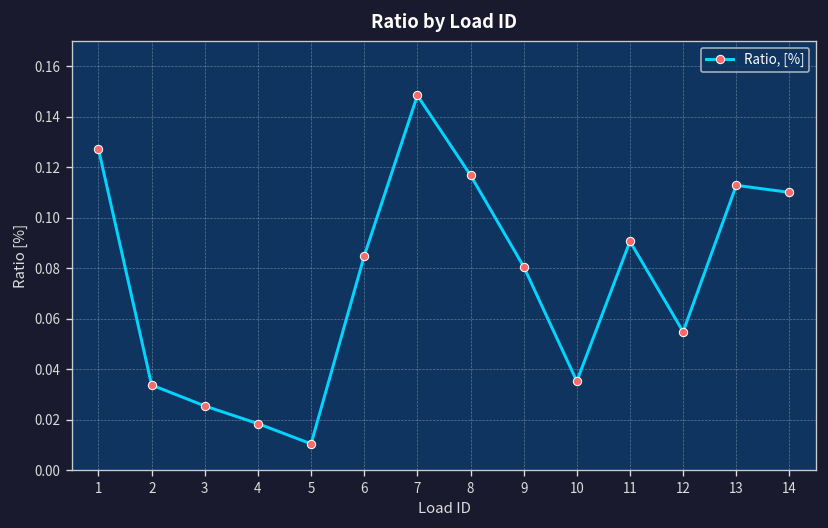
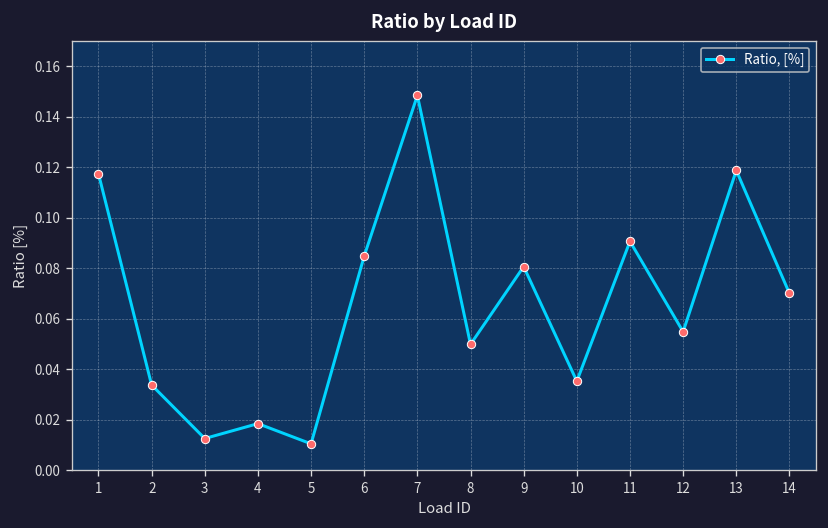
1: 0.127 -> 0.117
3: 0.025 -> 0.013
8: 0.117 -> 0.050
13: 0.113 -> 0.119
14: 0.11 -> 0.07
